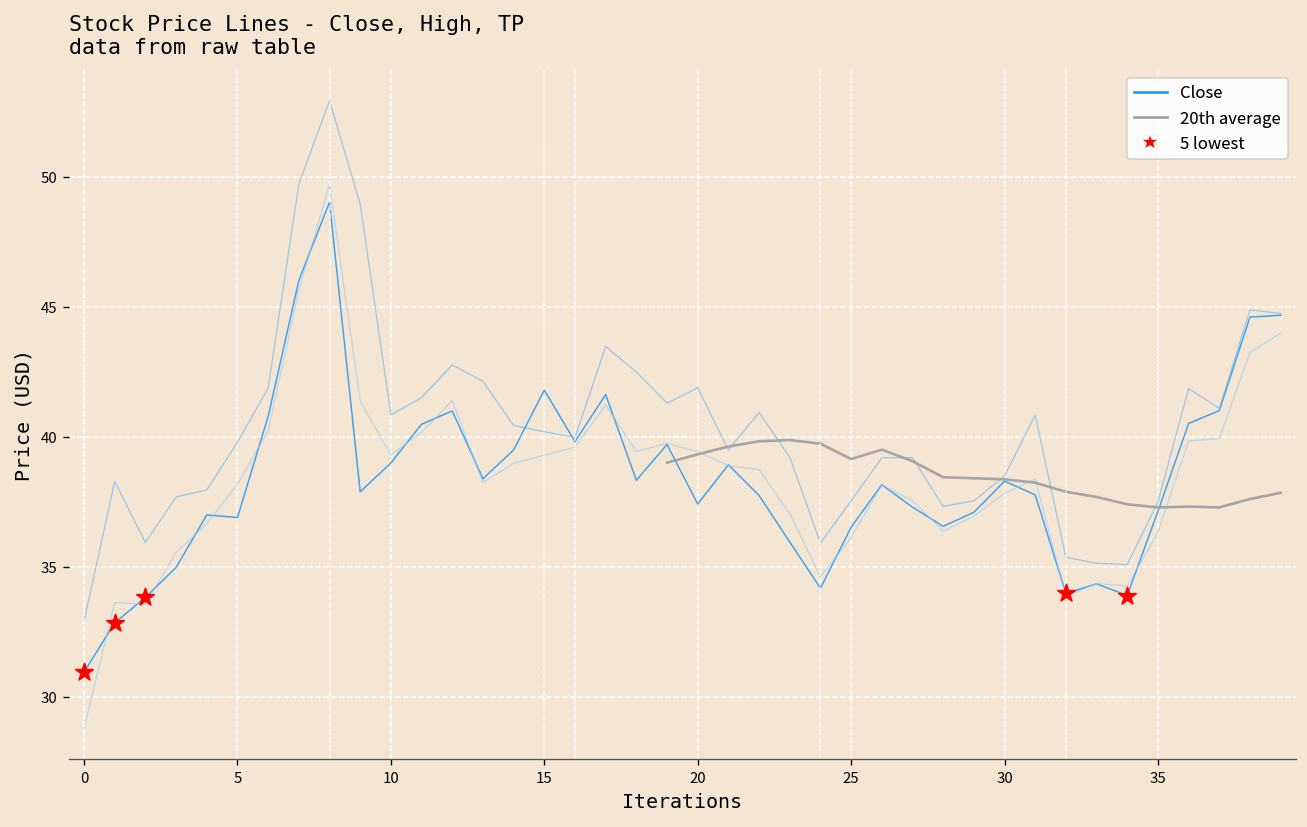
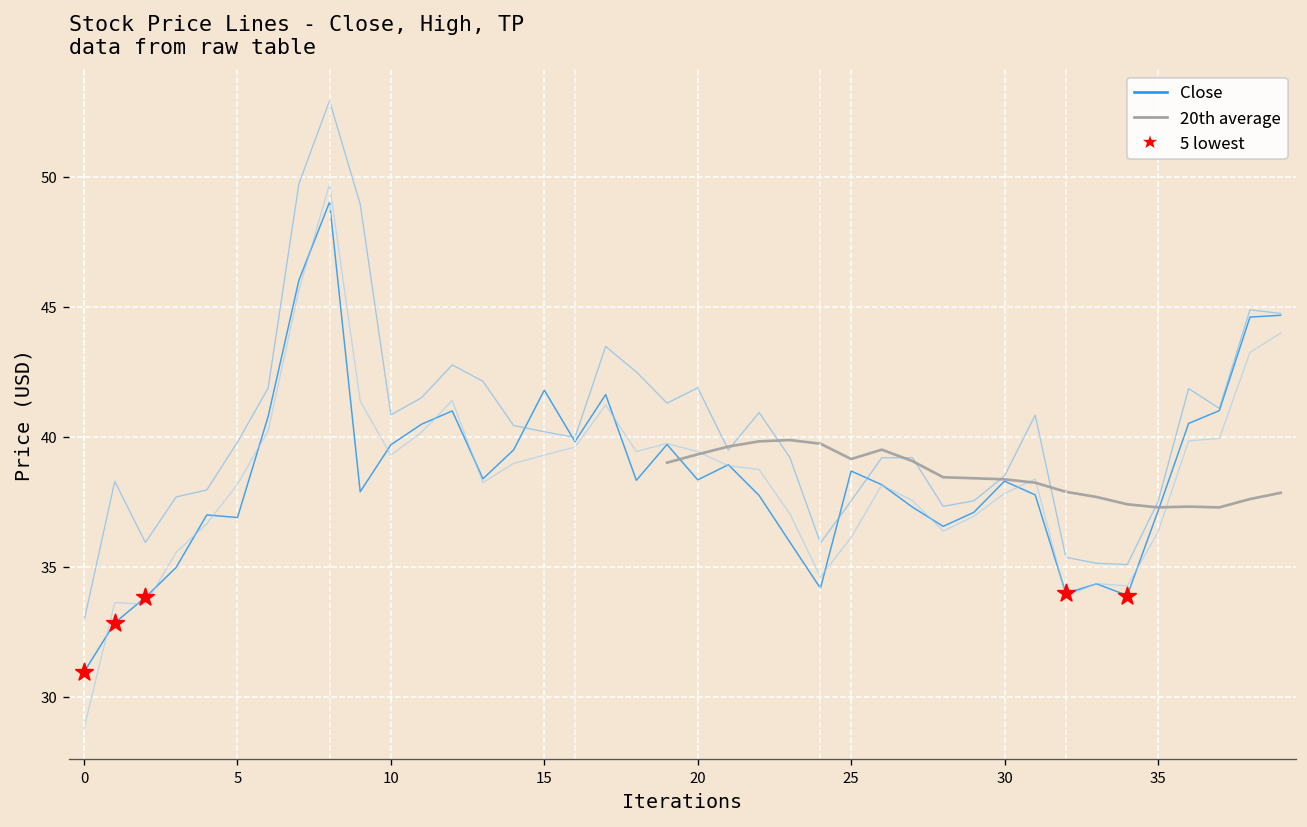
Close, 10: 39.0 -> 39.7
Close, 20: 37.4 -> 38.4
Close, 25: 36.5 -> 38.7
